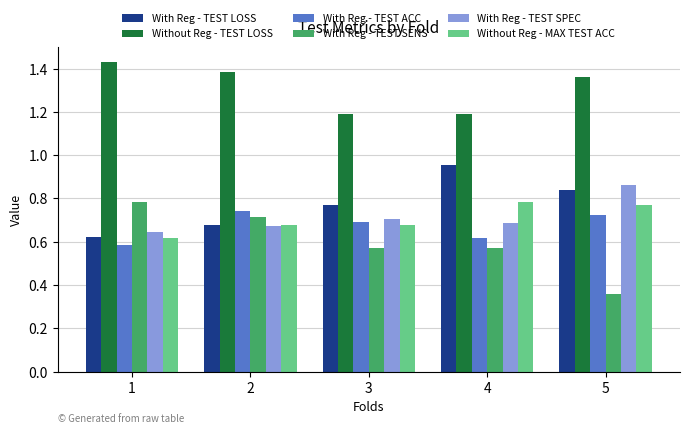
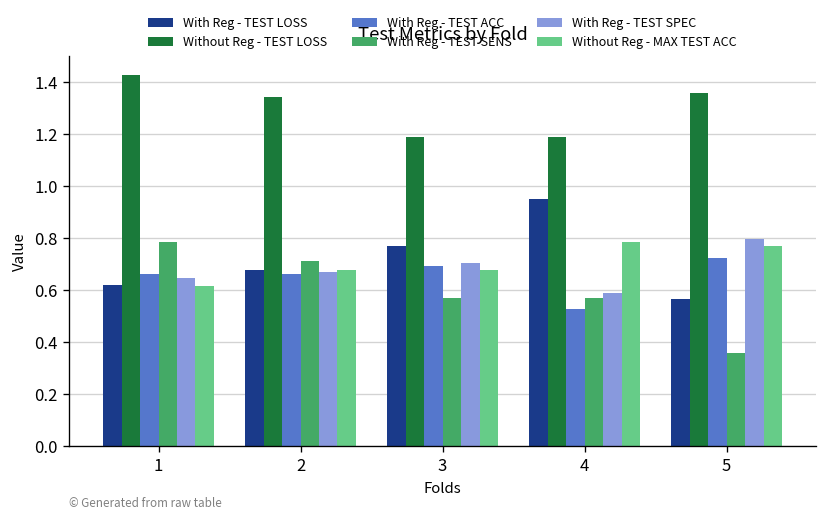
With Reg - TEST ACC, 1: 0.59 -> 0.66
Without Reg - TEST LOSS, 2: 1.38 -> 1.35
With Reg - TEST ACC, 2: 0.74 -> 0.66
With Reg - TEST ACC, 4: 0.62 -> 0.53
With Reg - TEST SPEC, 4: 0.69 -> 0.59
With Reg - TEST LOSS, 5: 0.84 -> 0.57
With Reg - TEST SPEC, 5: 0.86 -> 0.80
